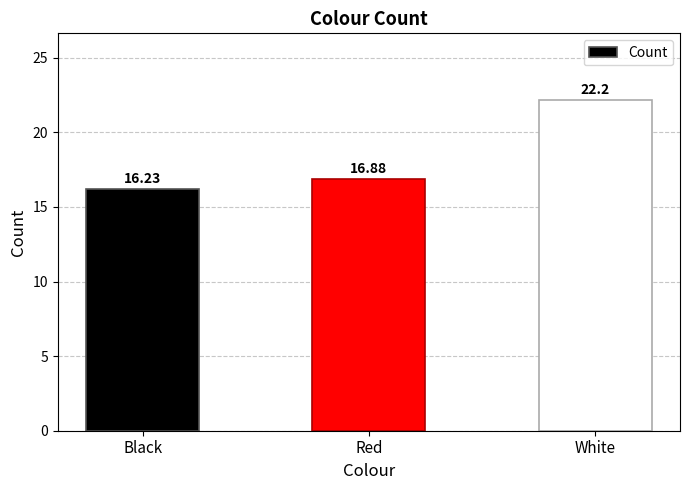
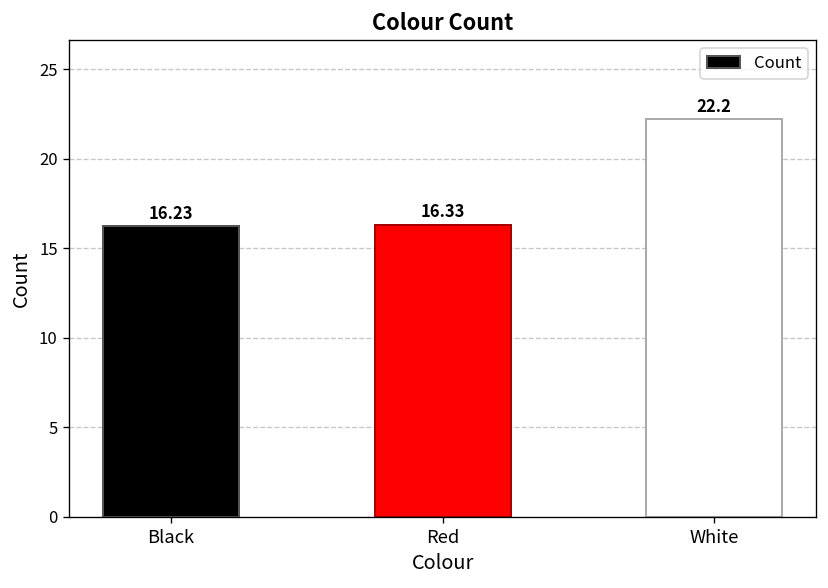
Red: 16.88 -> 16.33
